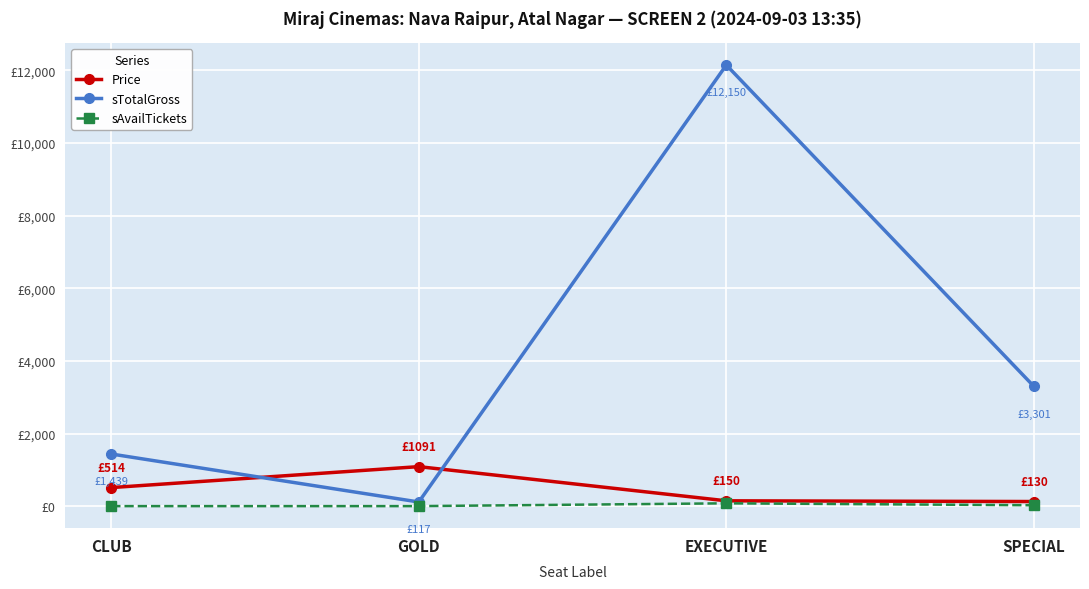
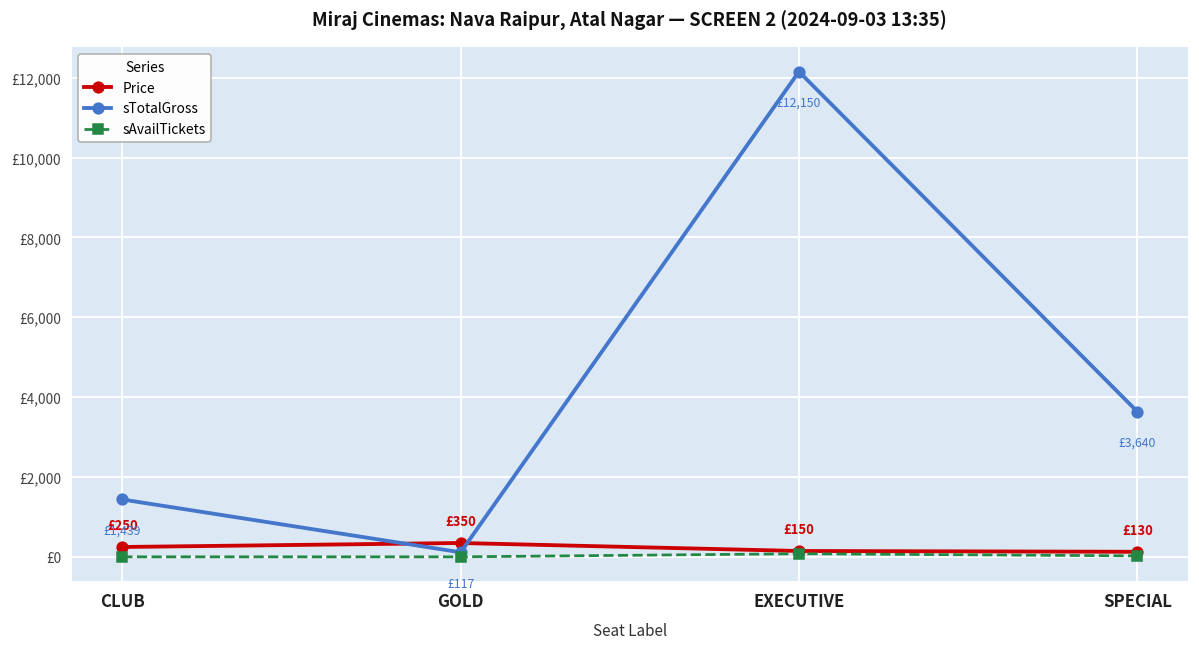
Price, CLUB: £514 -> £250
Price, GOLD: £1091 -> £350
sTotalGross, SPECIAL: £3,301 -> £3,640
